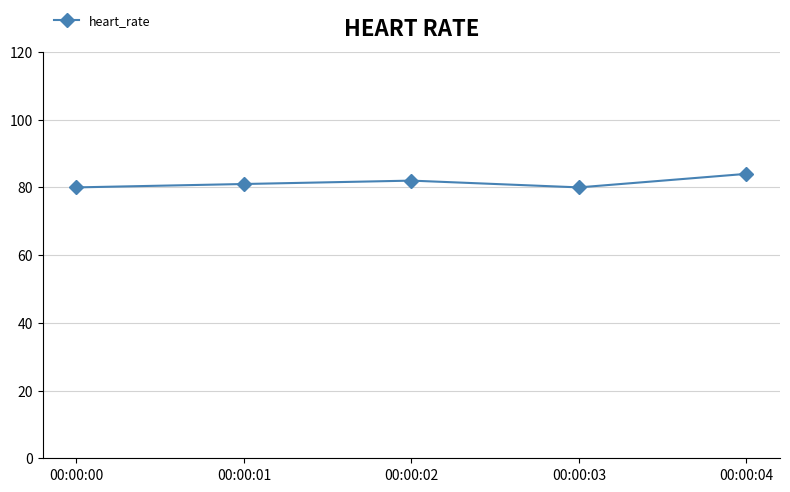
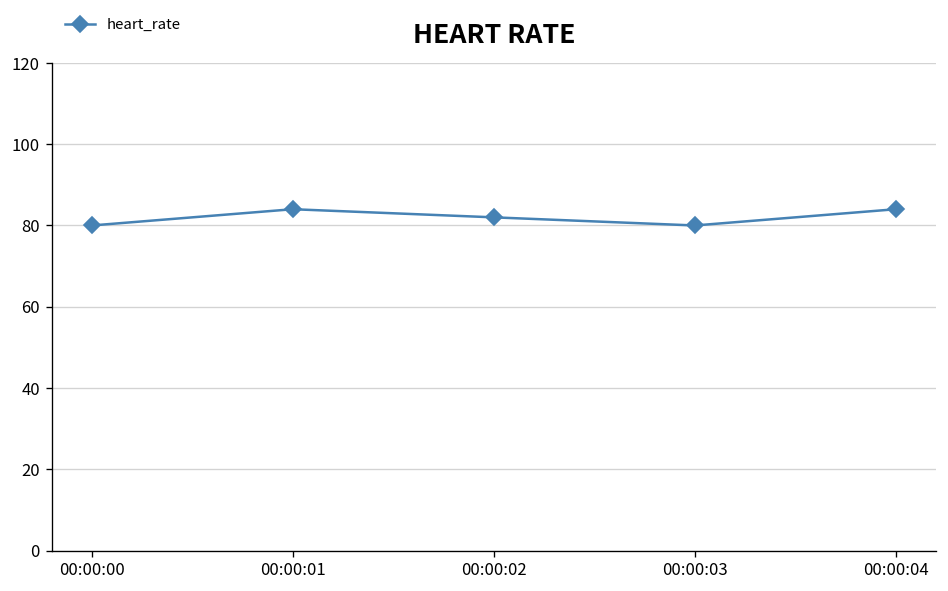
00:00:01: 81 -> 84
